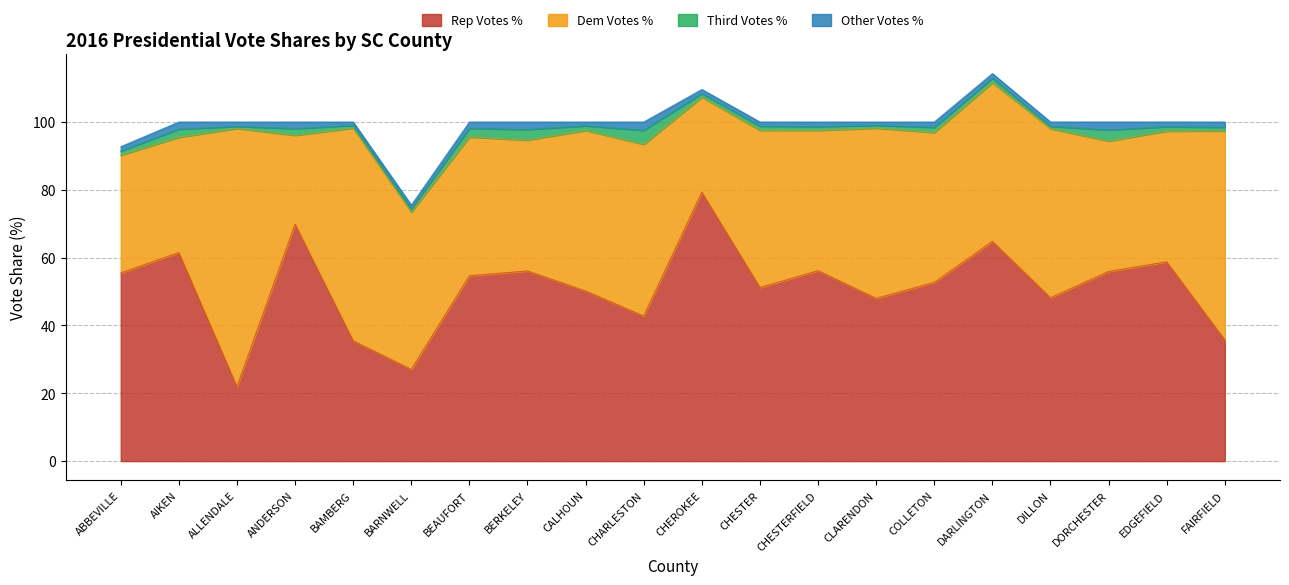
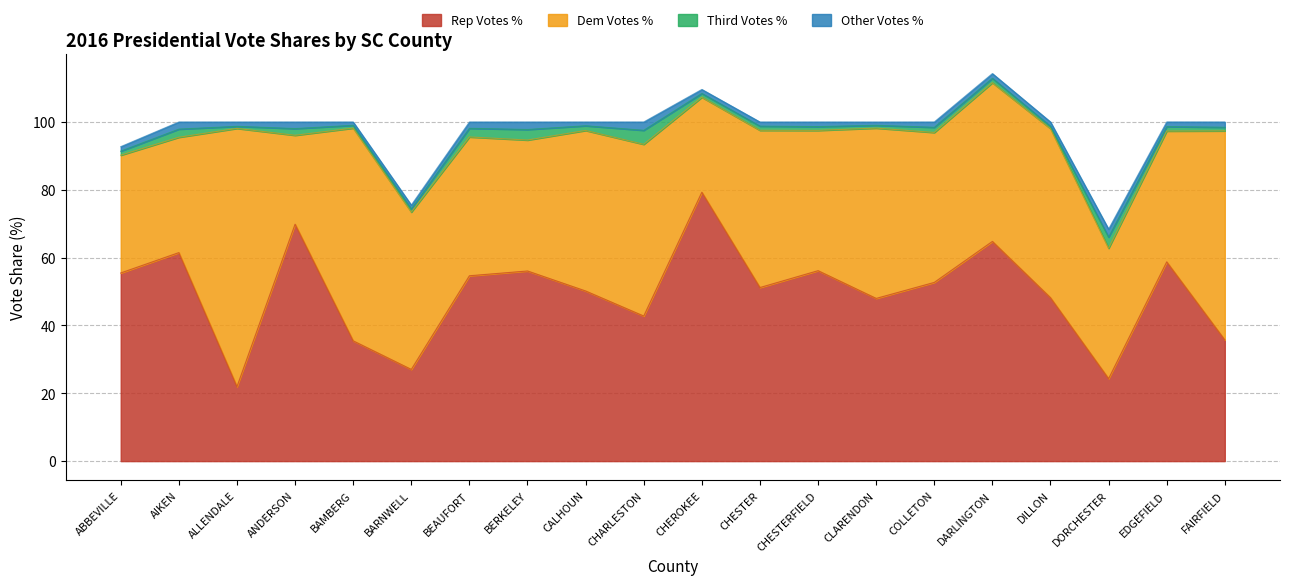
Rep Votes %, DORCHESTER: 56 -> 24
